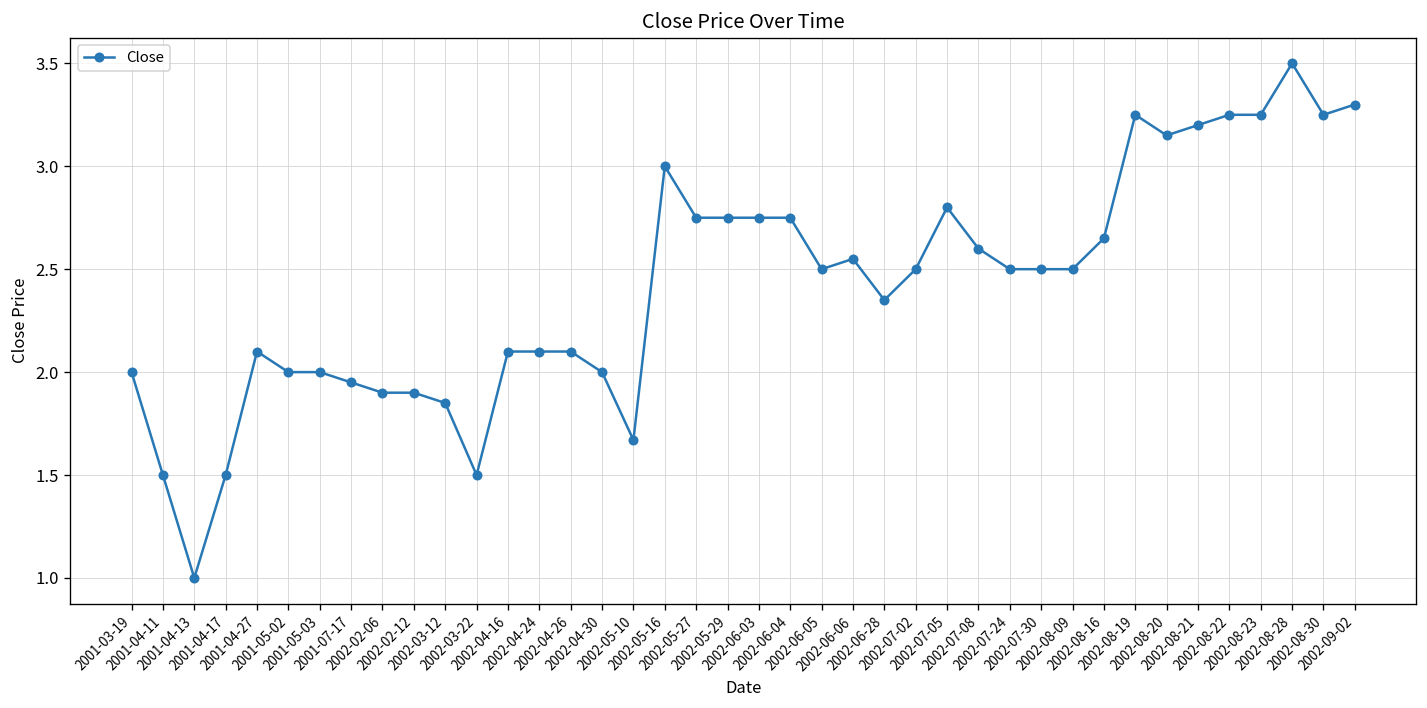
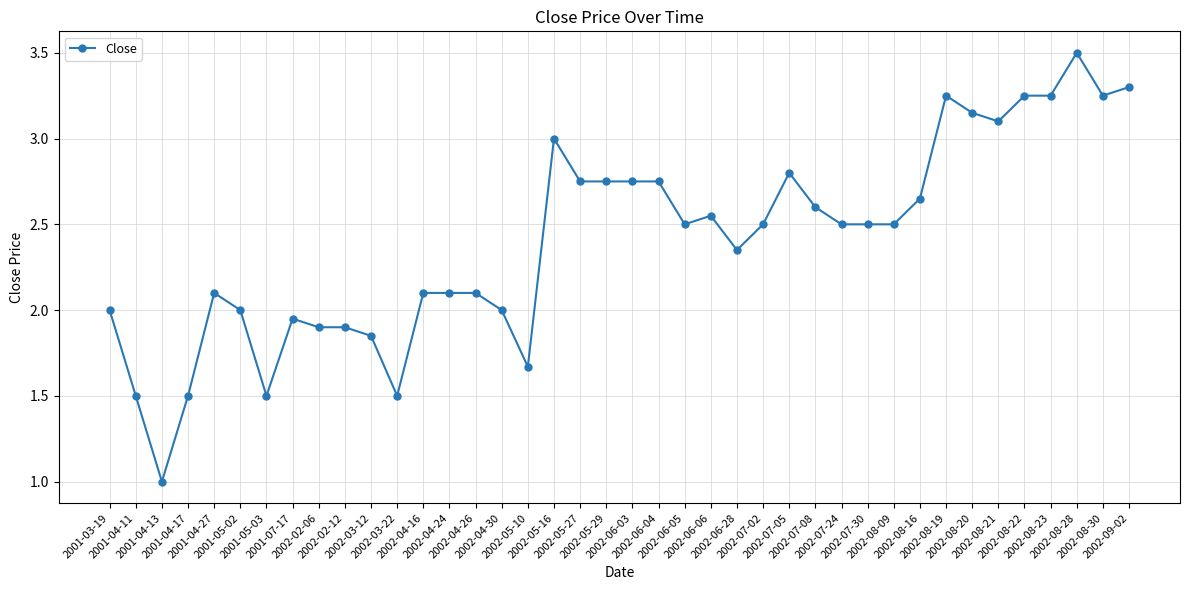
2001-05-03: 2.0 -> 1.5
2002-08-21: 3.2 -> 3.1
